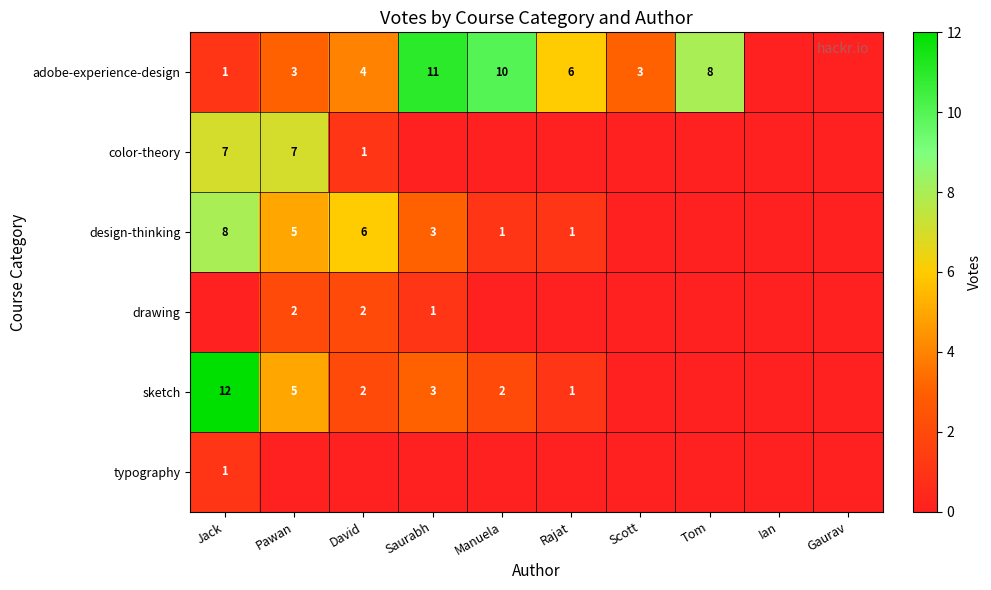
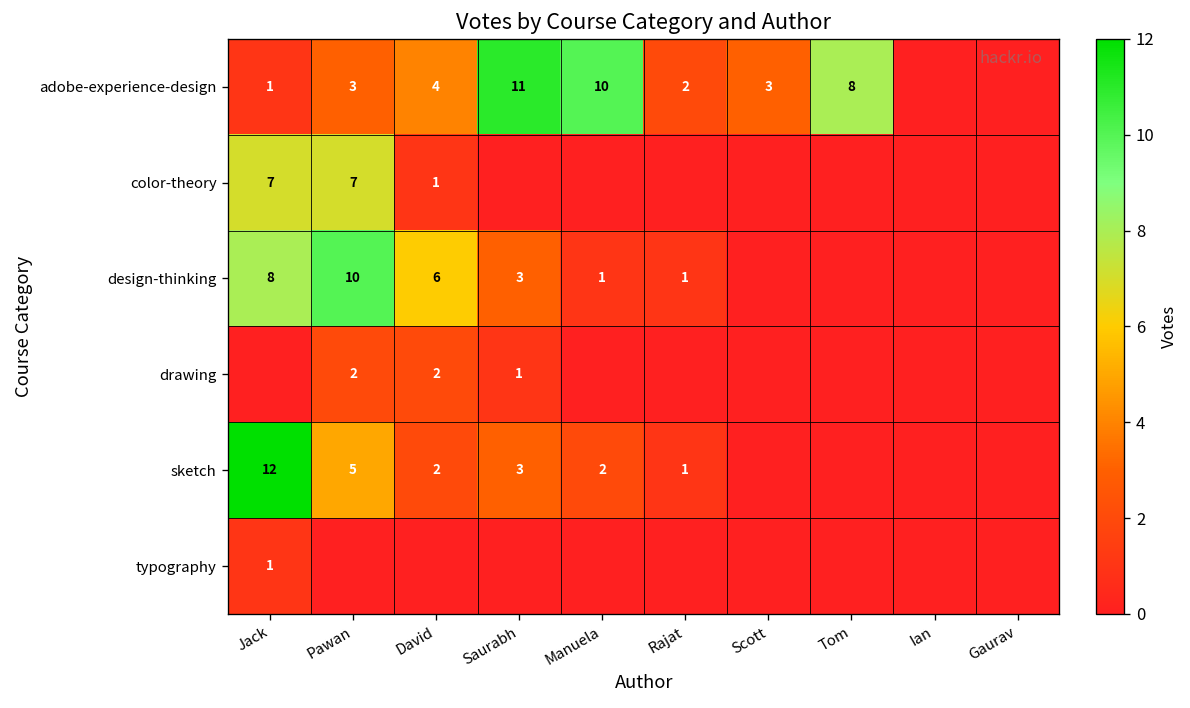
adobe-experience-design, Rajat: 6 -> 2
design-thinking, Pawan: 5 -> 10
